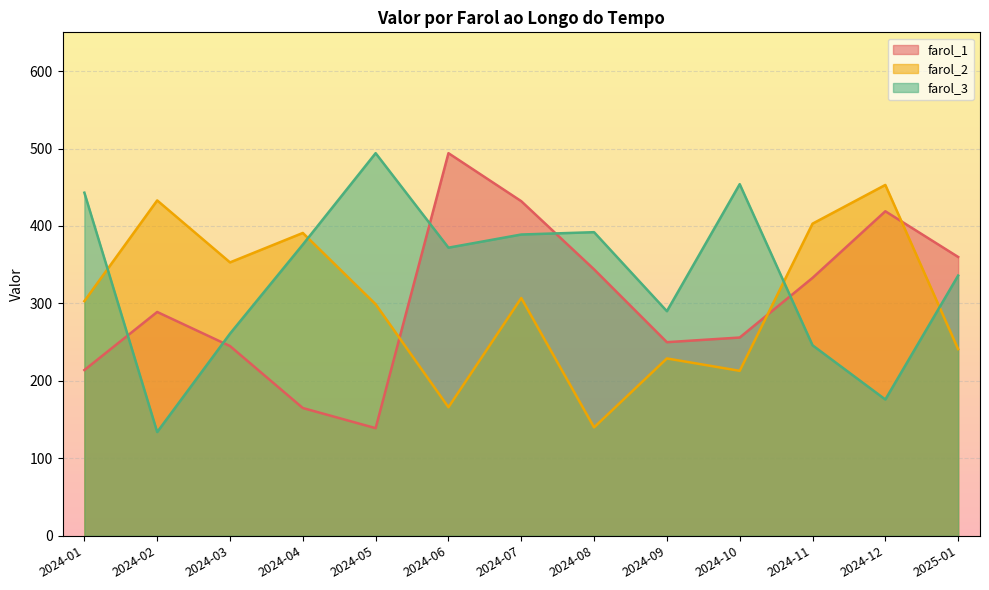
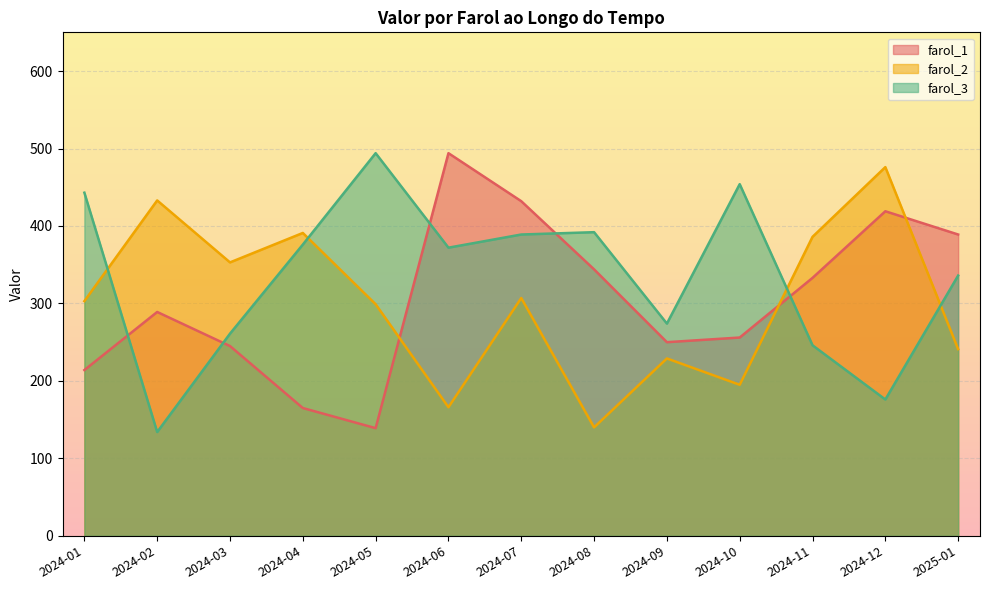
farol_3, 2024-09: 290 -> 270
farol_2, 2024-10: 210 -> 200
farol_2, 2024-11: 400 -> 390
farol_2, 2024-12: 450 -> 480
farol_1, 2025-01: 360 -> 390
